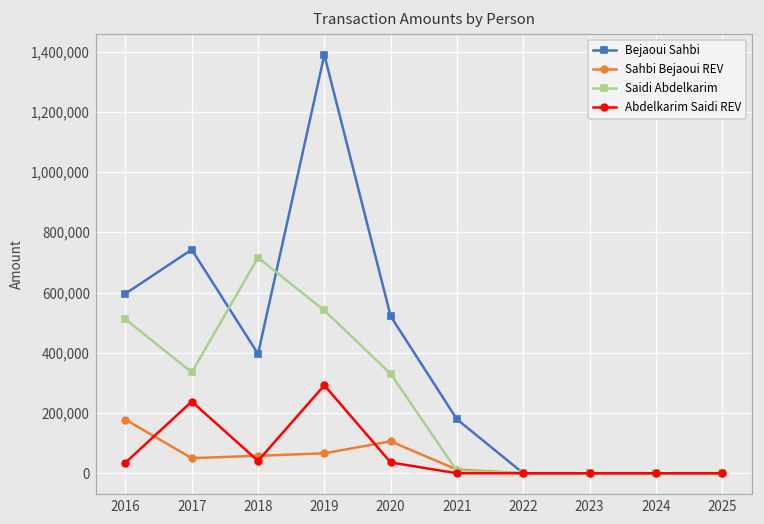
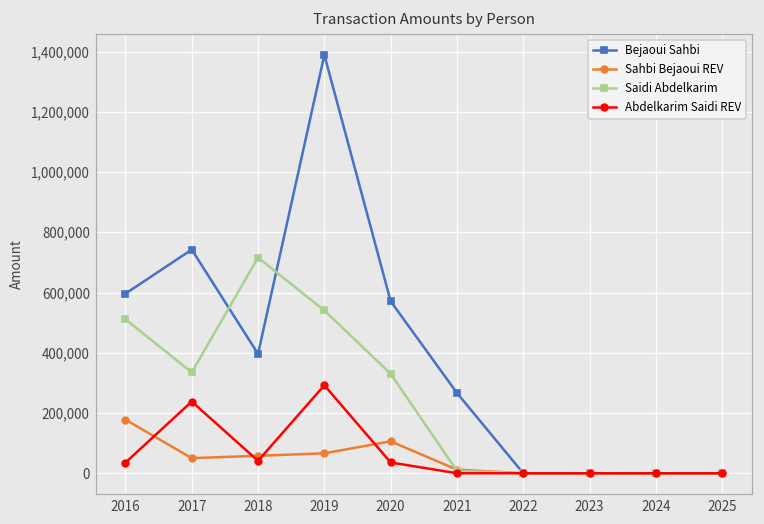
Bejaoui Sahbi, 2020: 520,000 -> 570,000
Bejaoui Sahbi, 2021: 180,000 -> 270,000
